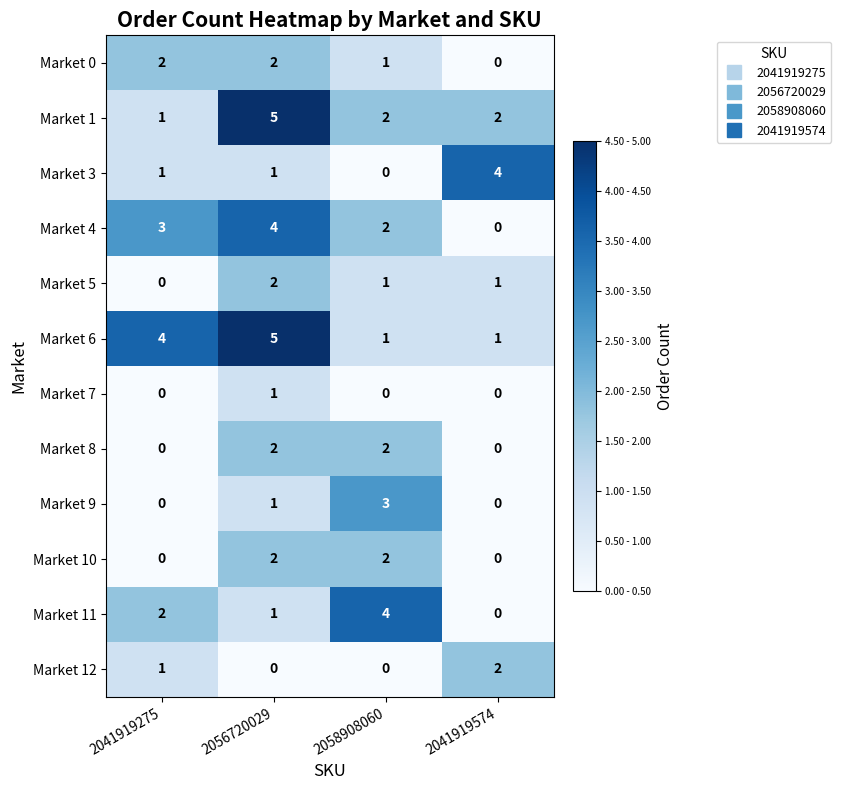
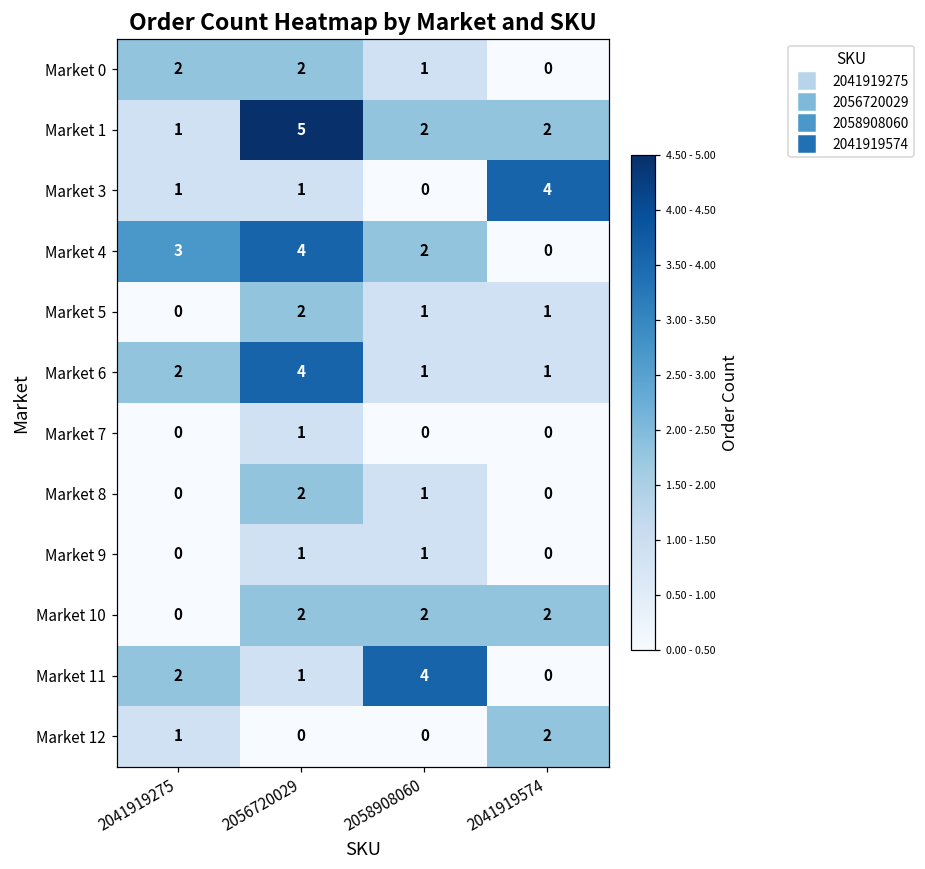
Market 6, 2041919275: 4 -> 2
Market 6, 2056720029: 5 -> 4
Market 8, 2058908060: 2 -> 1
Market 9, 2058908060: 3 -> 1
Market 10, 2041919574: 0 -> 2
